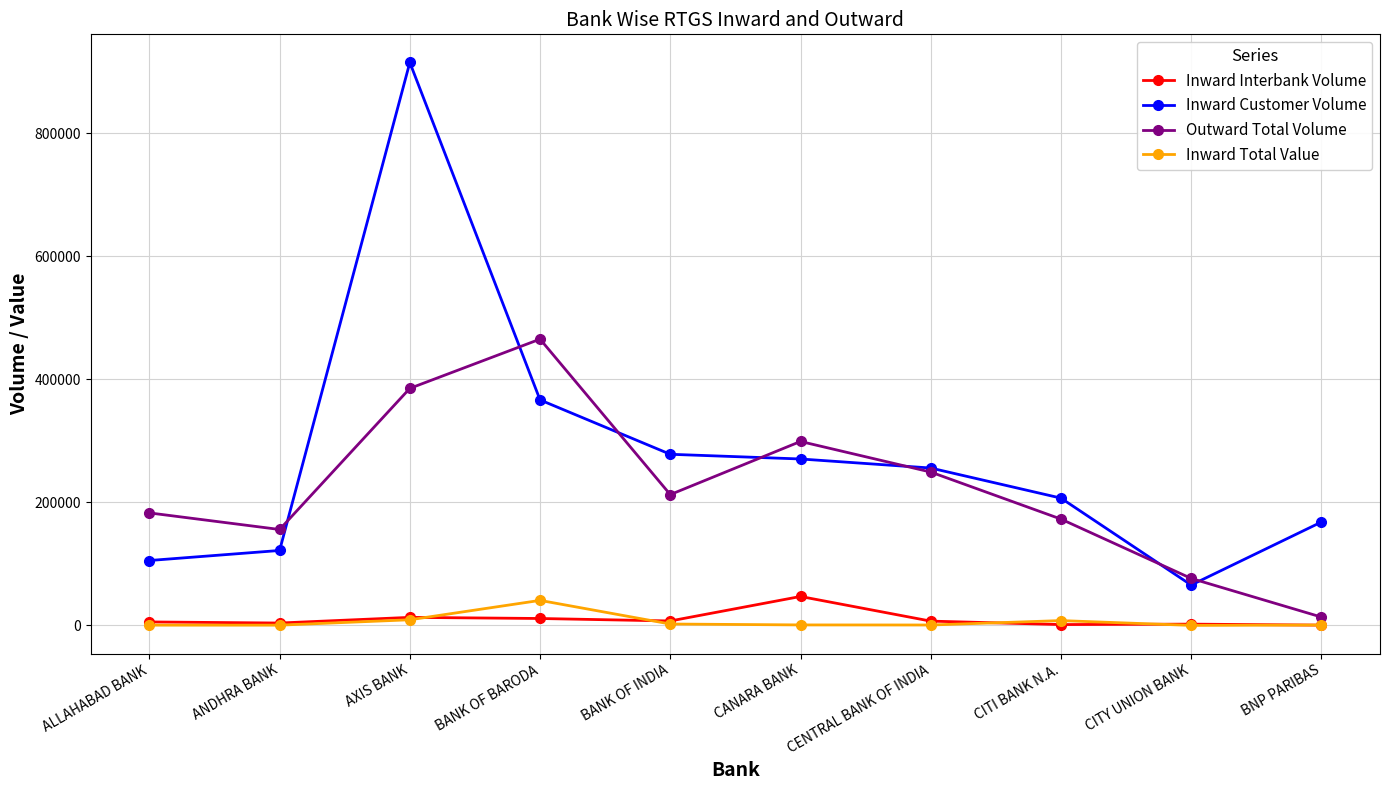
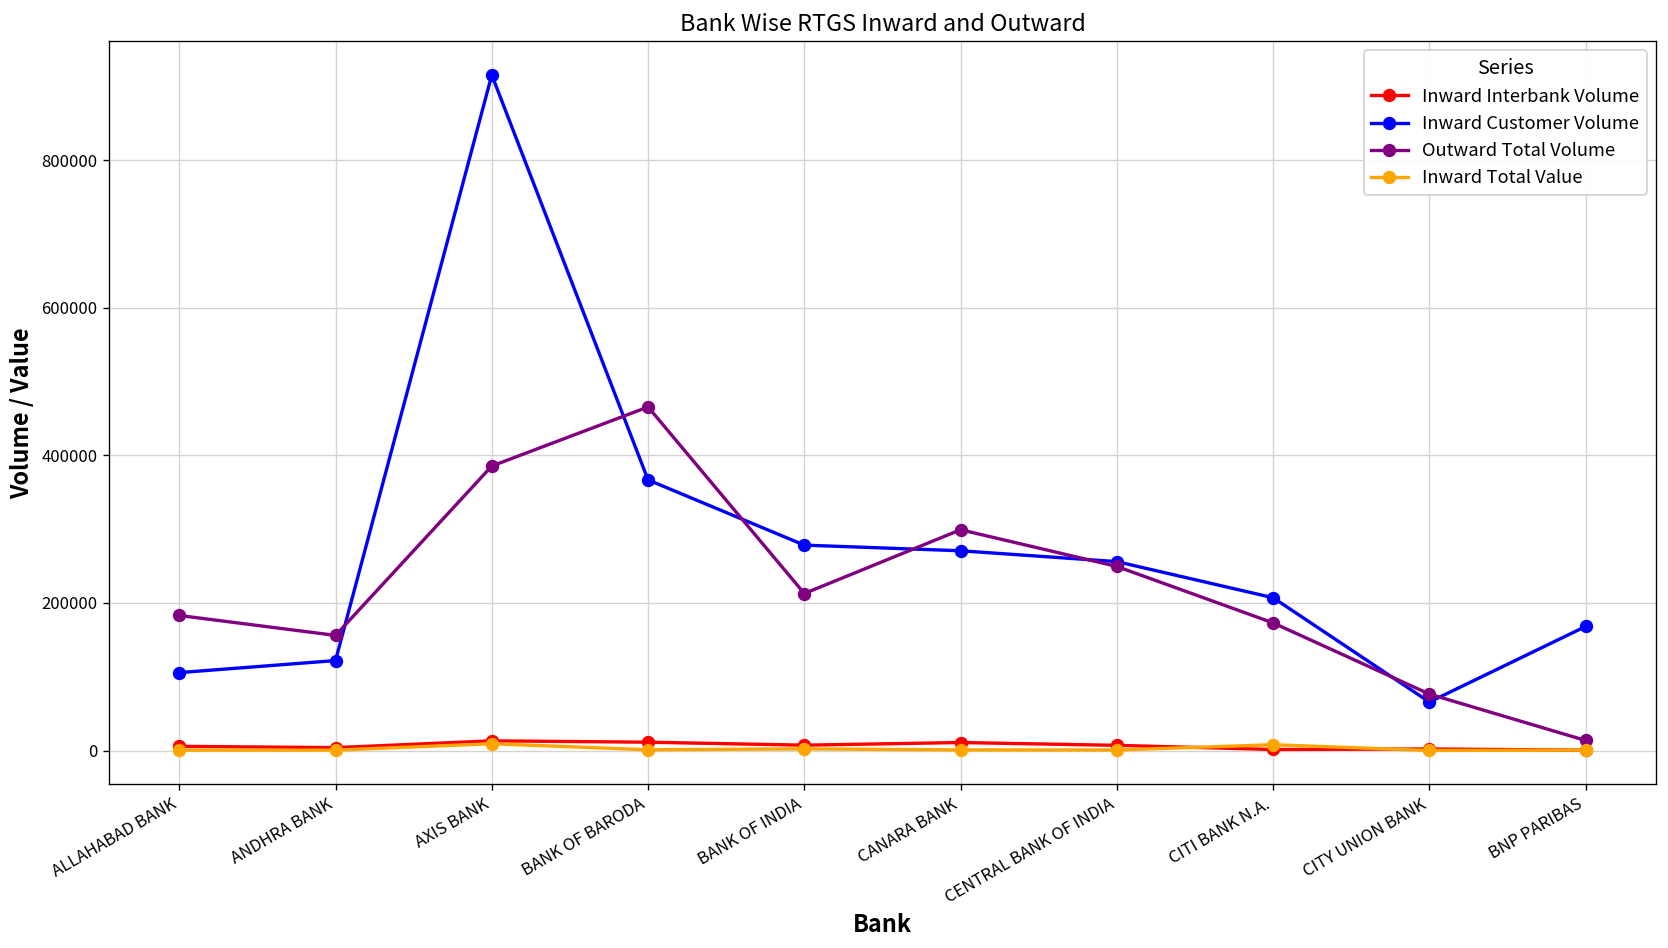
Inward Total Value, BANK OF BARODA: 40000 -> 0
Inward Interbank Volume, CANARA BANK: 50000 -> 10000
